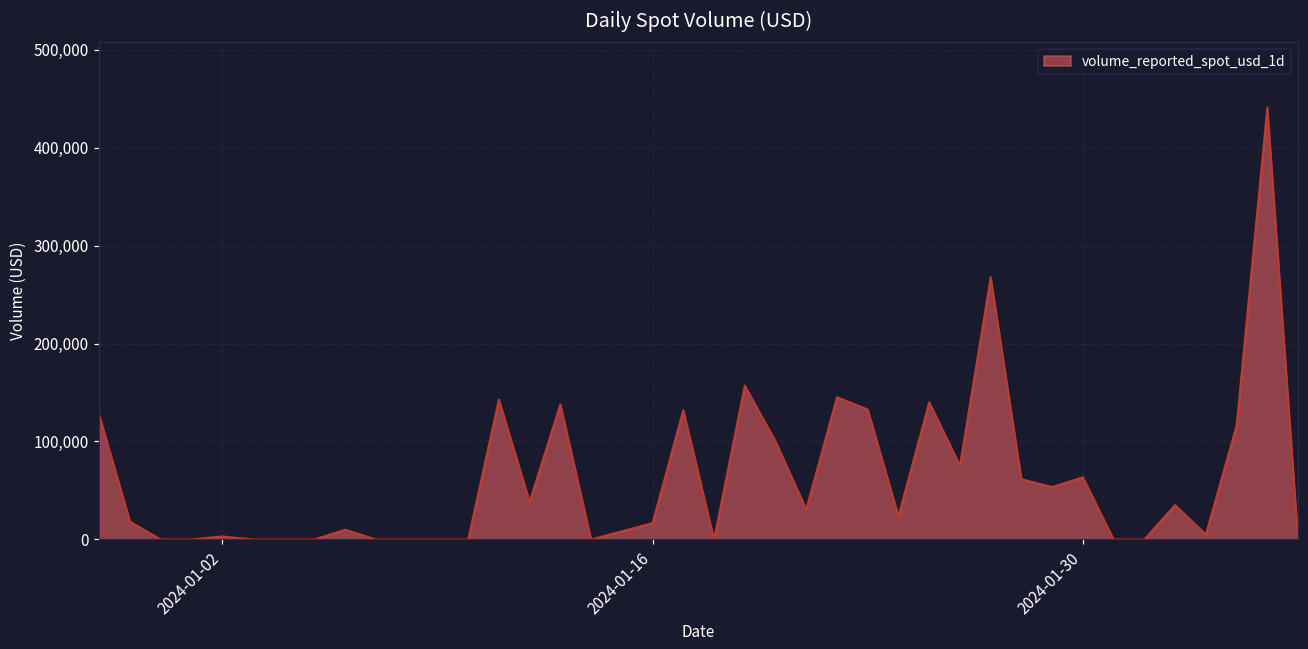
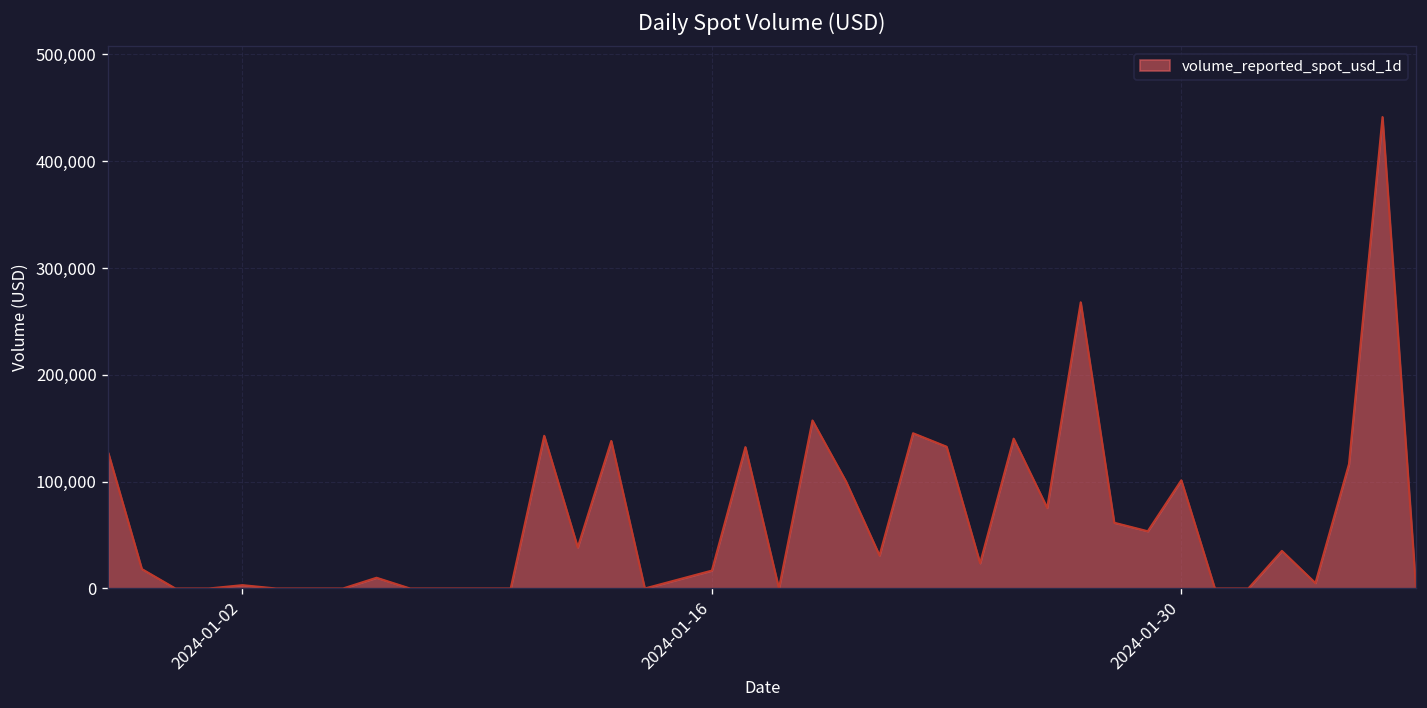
2024-01-30: 60,000 -> 100,000
